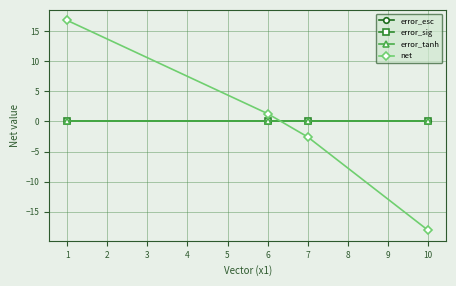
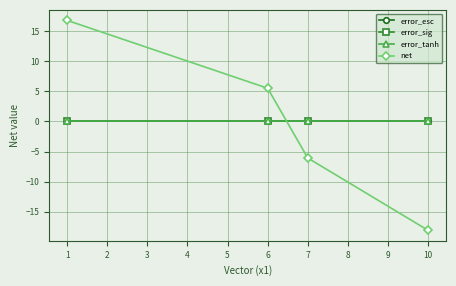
net, 6: 1 -> 6
net, 7: -3 -> -6
